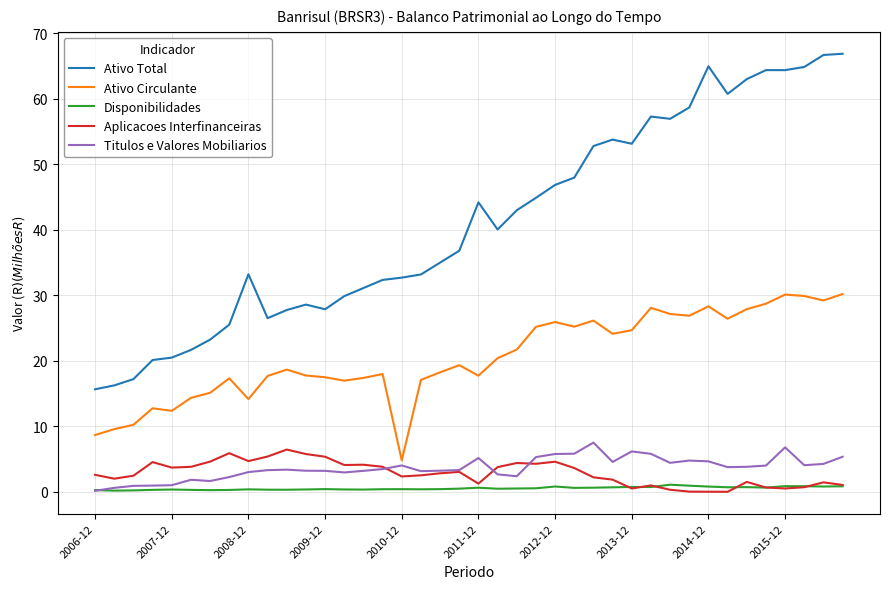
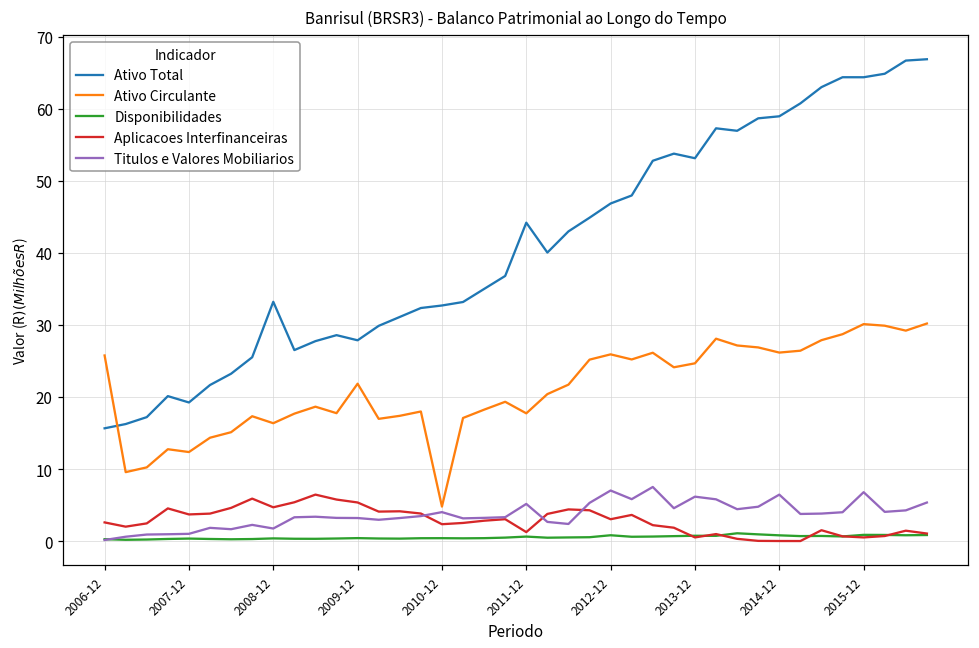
Ativo Circulante, 2006-12: 9 -> 26
Ativo Total, 2007-12: 20 -> 19
Ativo Circulante, 2008-12: 14 -> 16
Titulos e Valores Mobiliarios, 2008-12: 3 -> 2
Ativo Circulante, 2009-12: 17 -> 22
Aplicacoes Interfinanceiras, 2012-12: 5 -> 3
Titulos e Valores Mobiliarios, 2012-12: 6 -> 7
Ativo Total, 2014-12: 65 -> 59
Ativo Circulante, 2014-12: 28 -> 26
Titulos e Valores Mobiliarios, 2014-12: 5 -> 6
